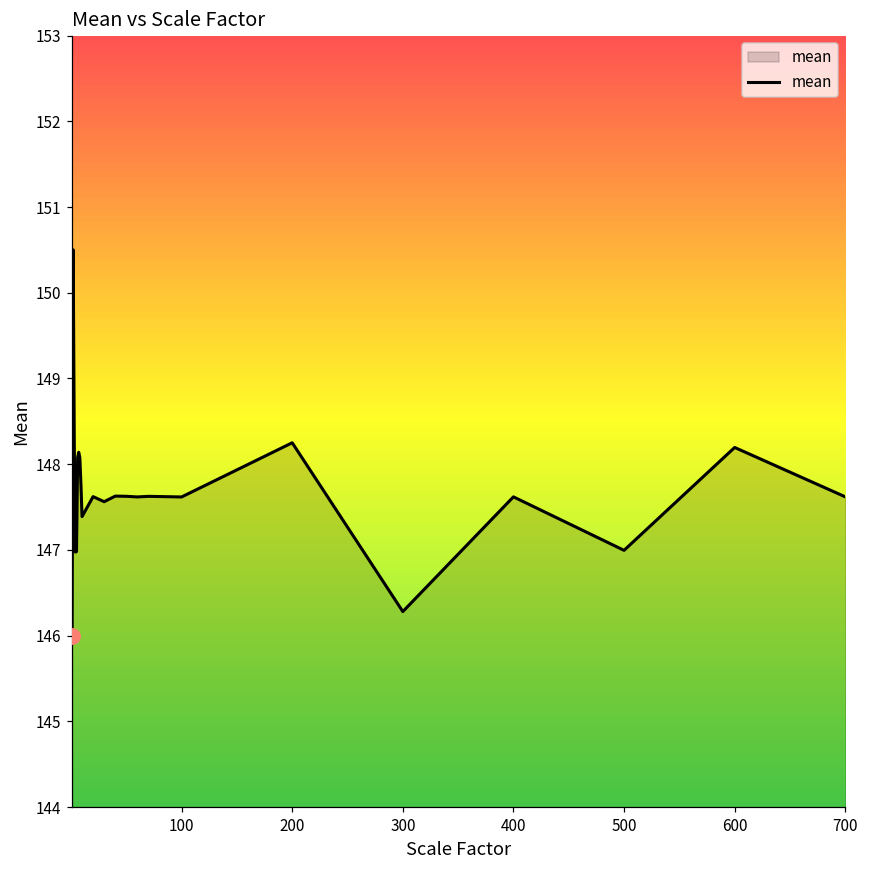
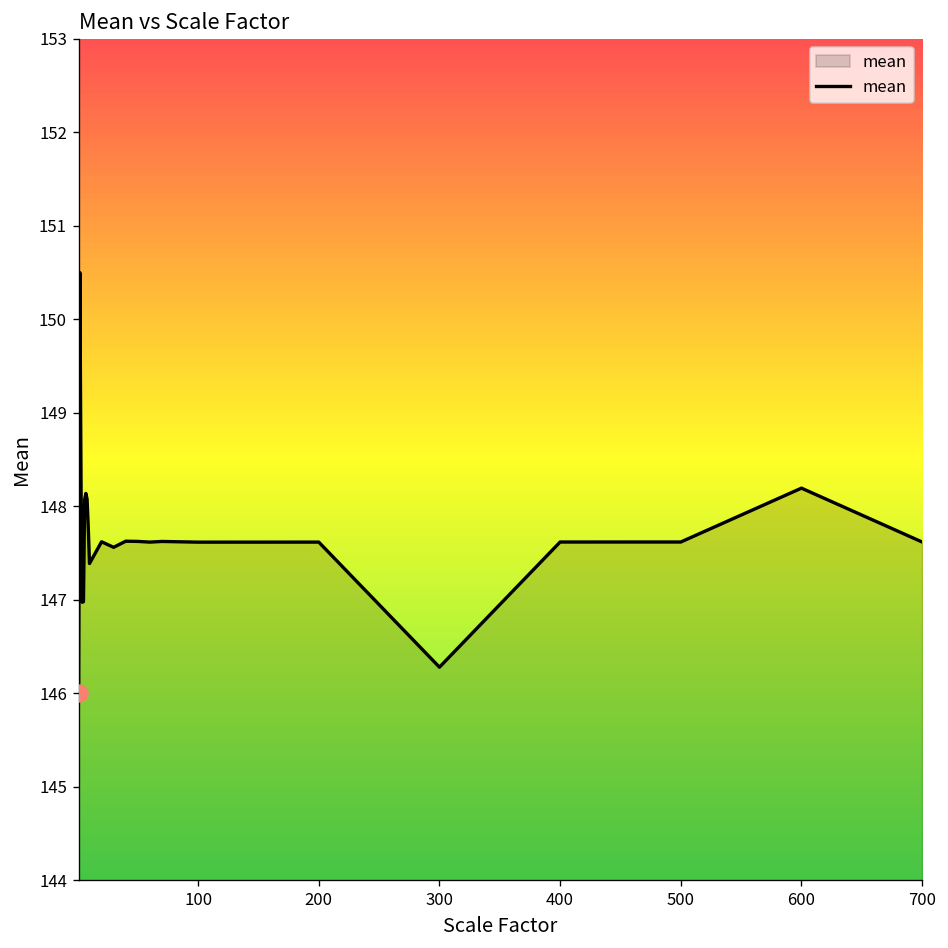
mean, 200: 148.2 -> 147.6
mean, 500: 147.0 -> 147.6
